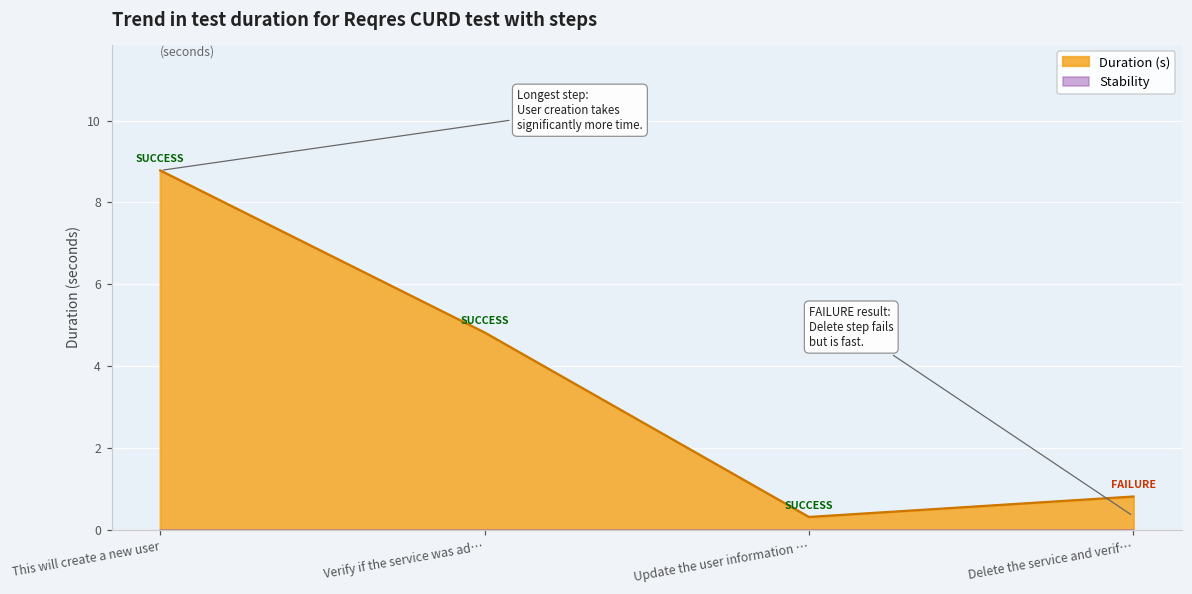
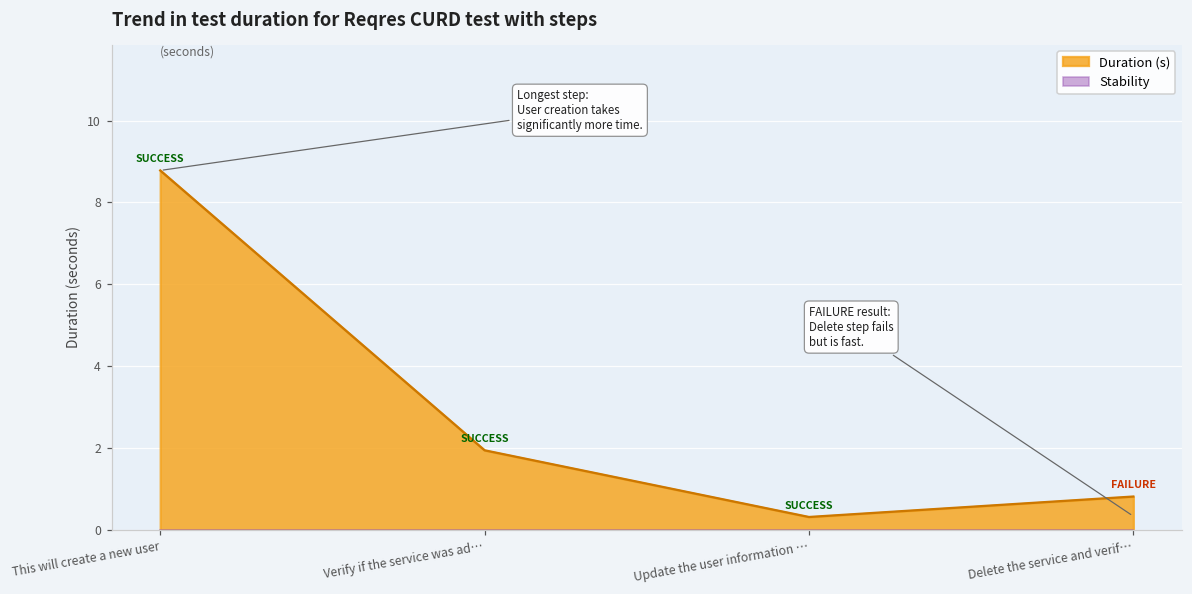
Duration (s), Verify if the service was ad…: 4.8 -> 1.9
